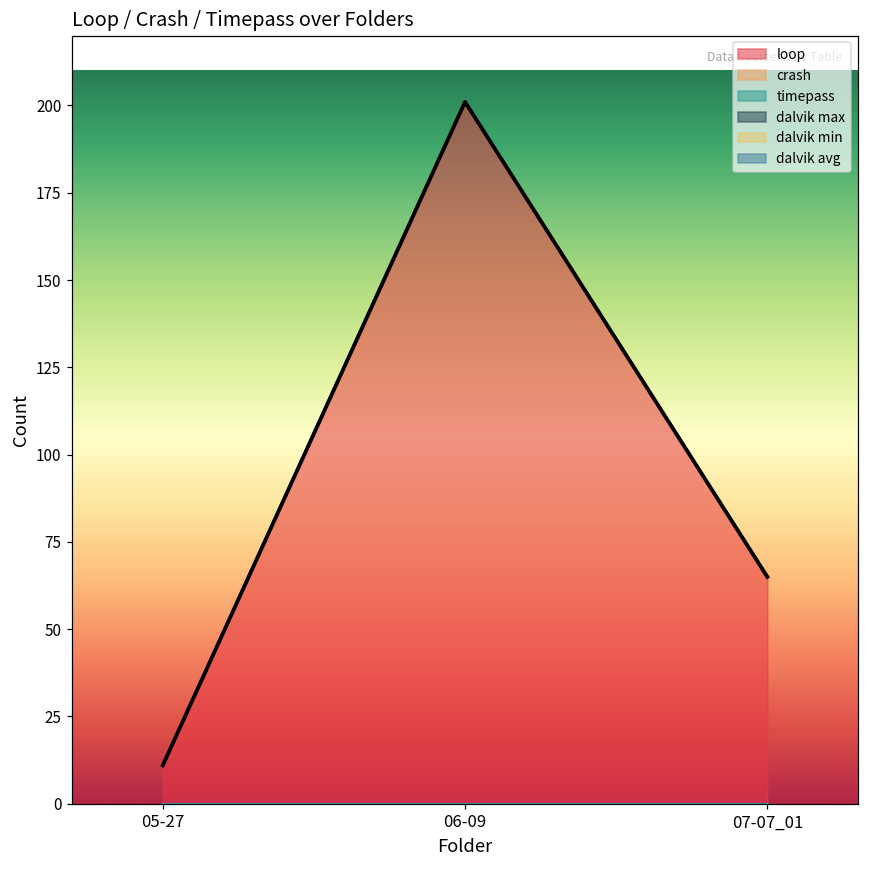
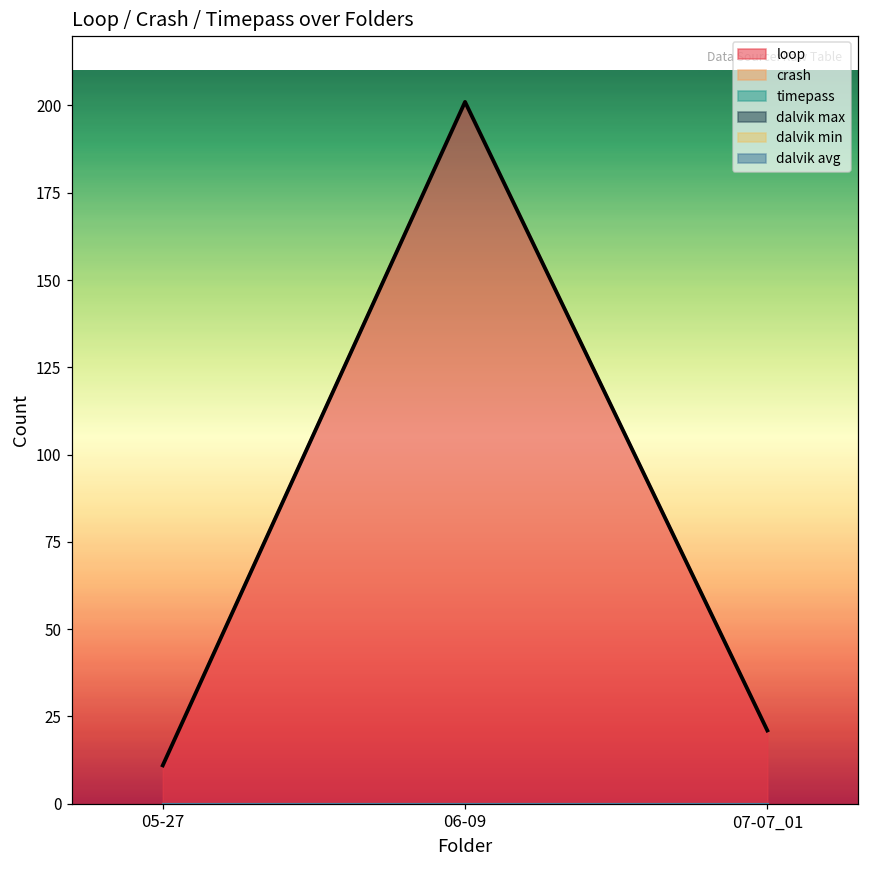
loop, 07-07_01: 65 -> 21
